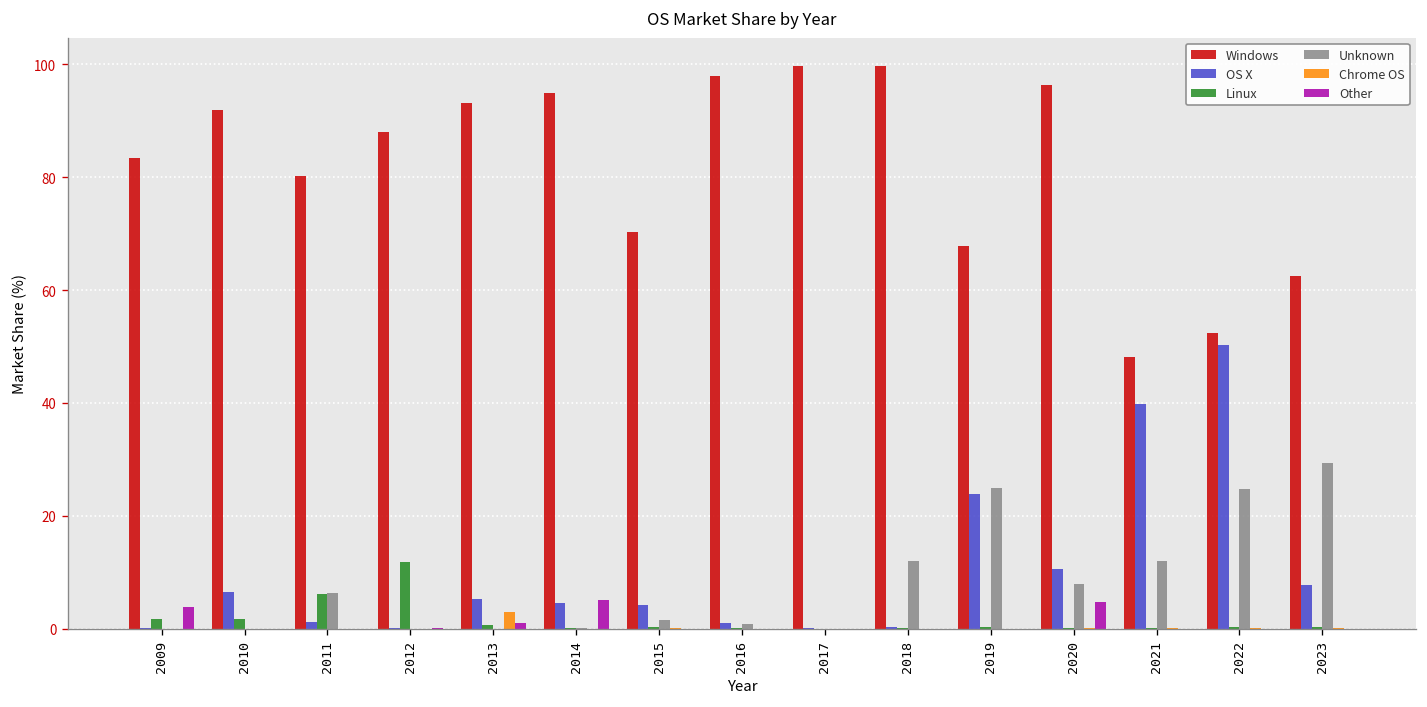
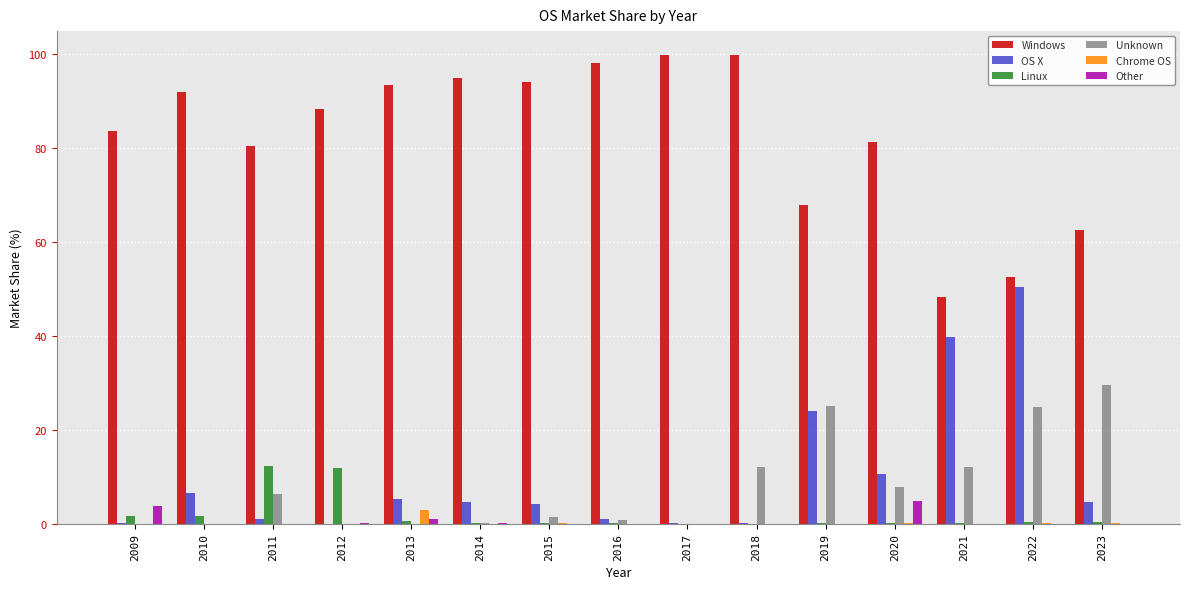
Linux, 2011: 6 -> 12
Other, 2014: 5 -> 0
Windows, 2015: 70 -> 94
Windows, 2020: 96 -> 81
OS X, 2023: 8 -> 5
